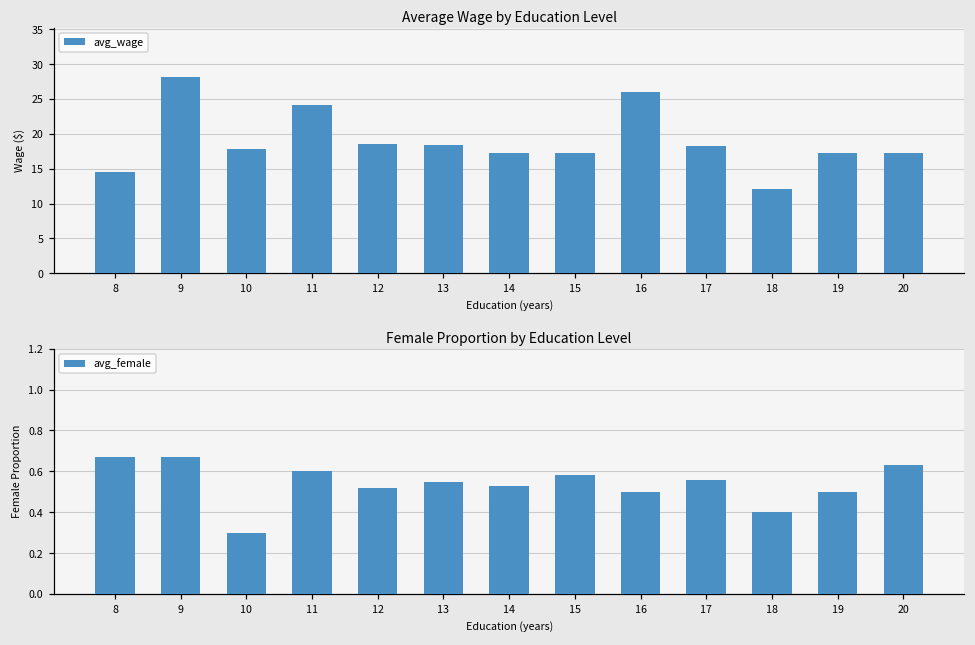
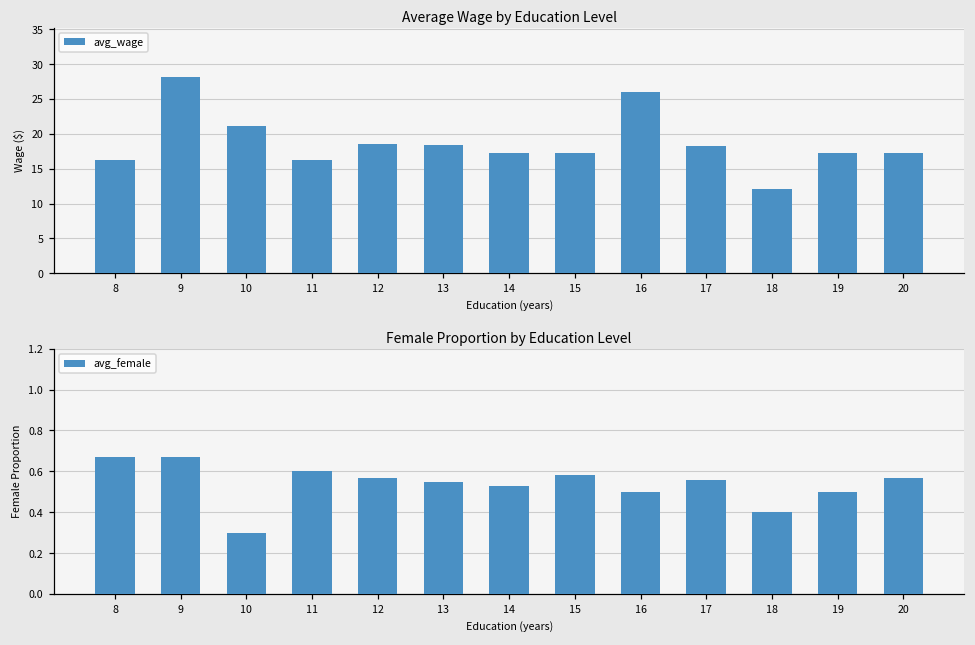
Average Wage by Education Level, 8: 14 -> 16
Average Wage by Education Level, 10: 18 -> 21
Average Wage by Education Level, 11: 24 -> 16
Female Proportion by Education Level, 12: 0.52 -> 0.57
Female Proportion by Education Level, 20: 0.63 -> 0.57
